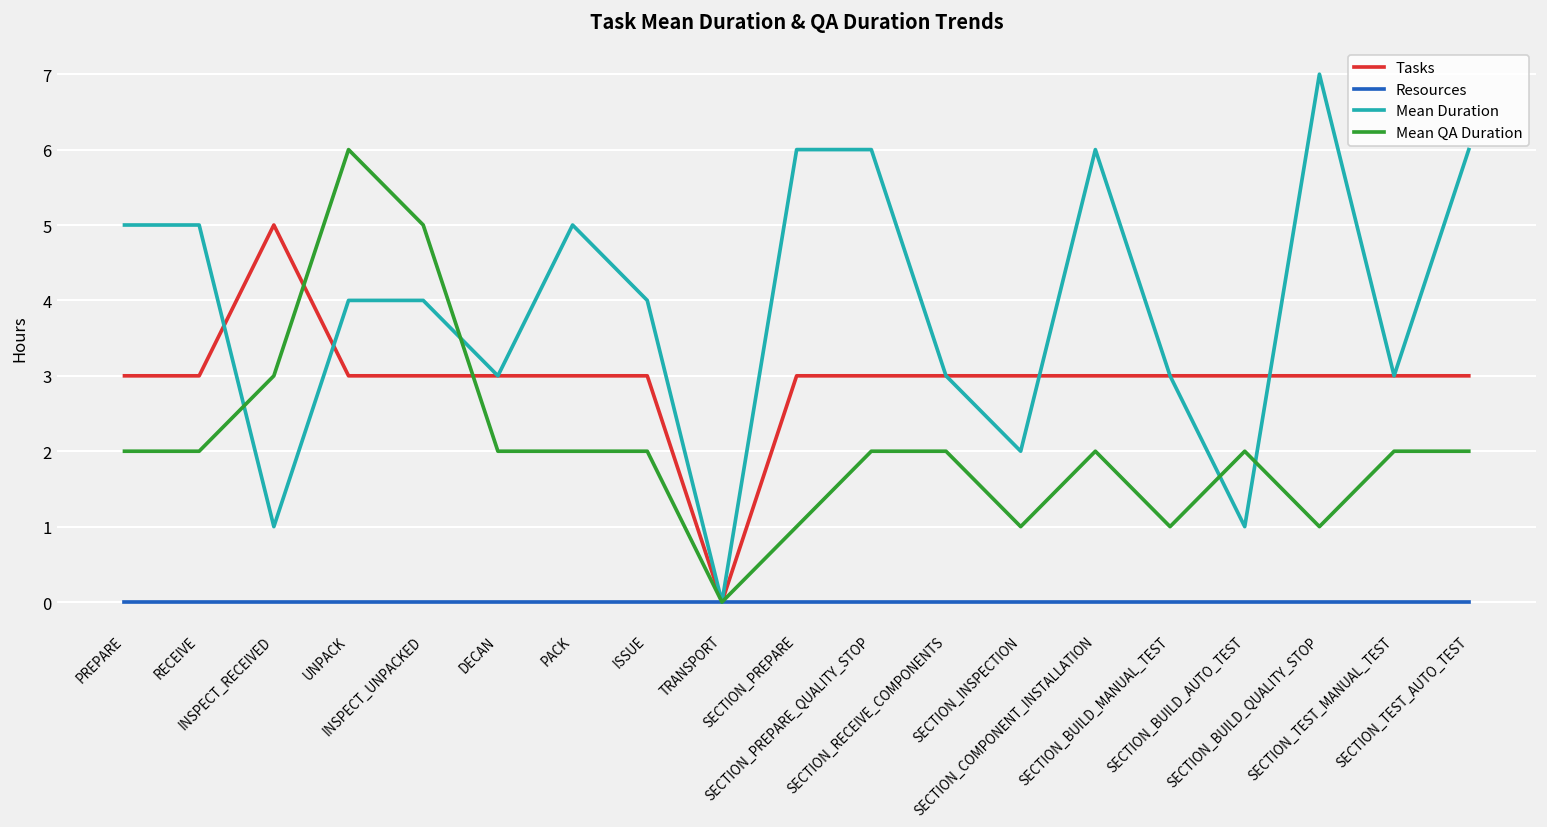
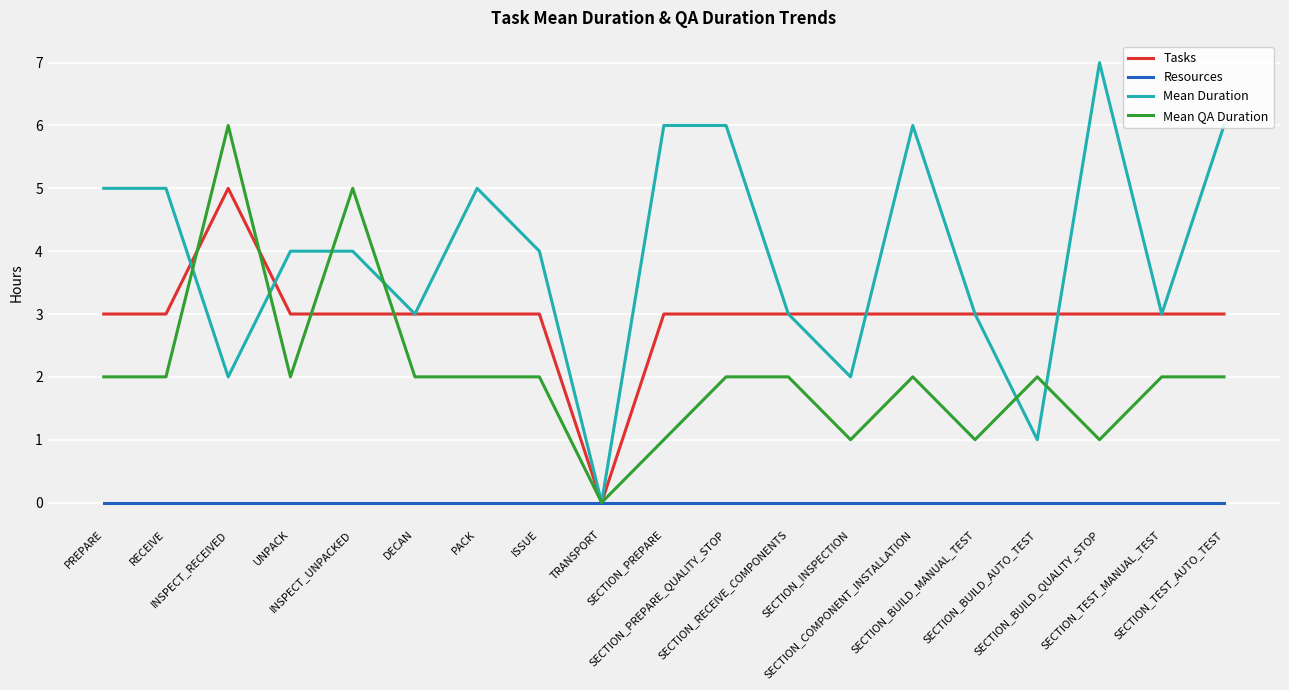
Mean Duration, INSPECT_RECEIVED: 1 -> 2
Mean QA Duration, INSPECT_RECEIVED: 3 -> 6
Mean QA Duration, UNPACK: 6 -> 2
